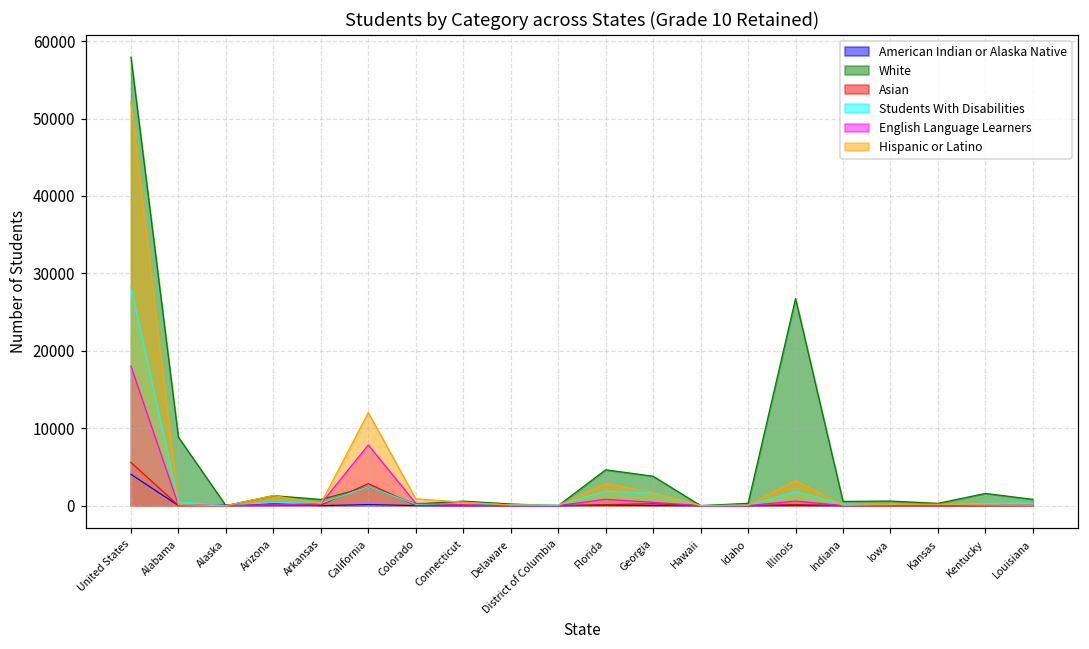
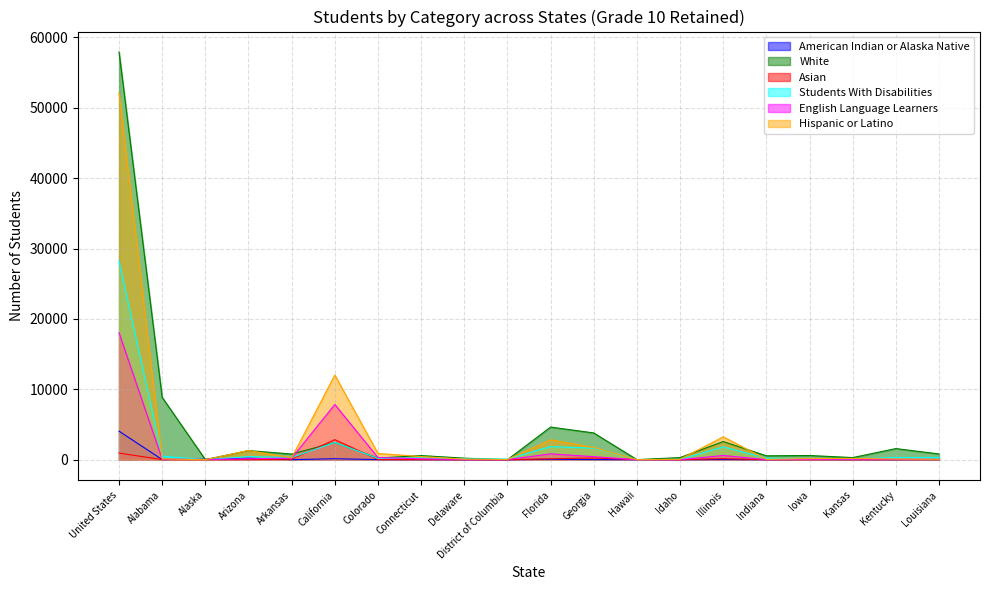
Asian, United States: 6000 -> 1000
White, Illinois: 27000 -> 3000
